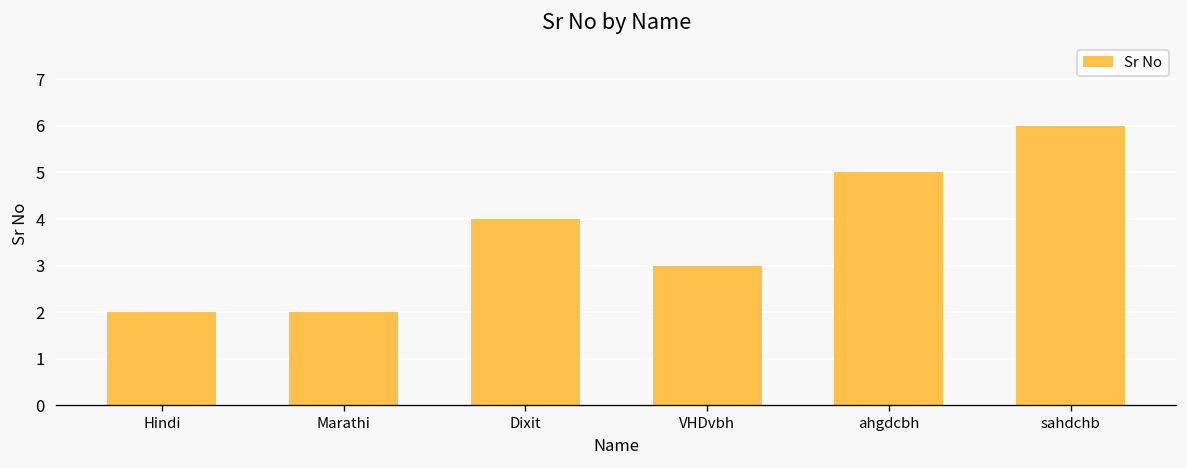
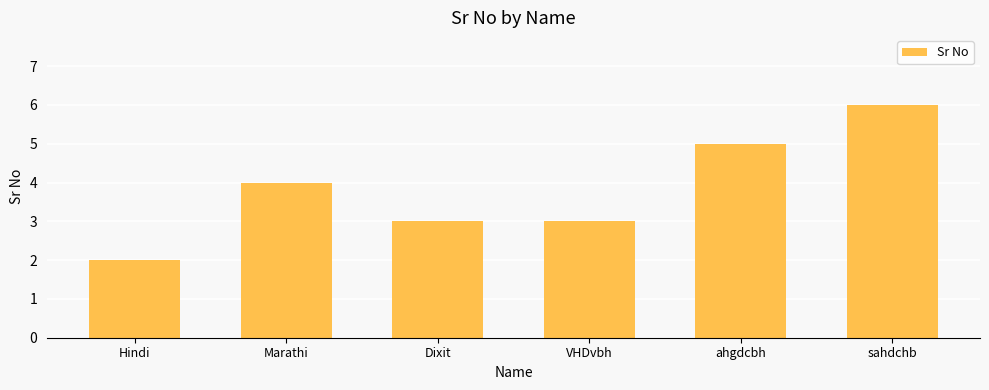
Marathi: 2 -> 4
Dixit: 4 -> 3
